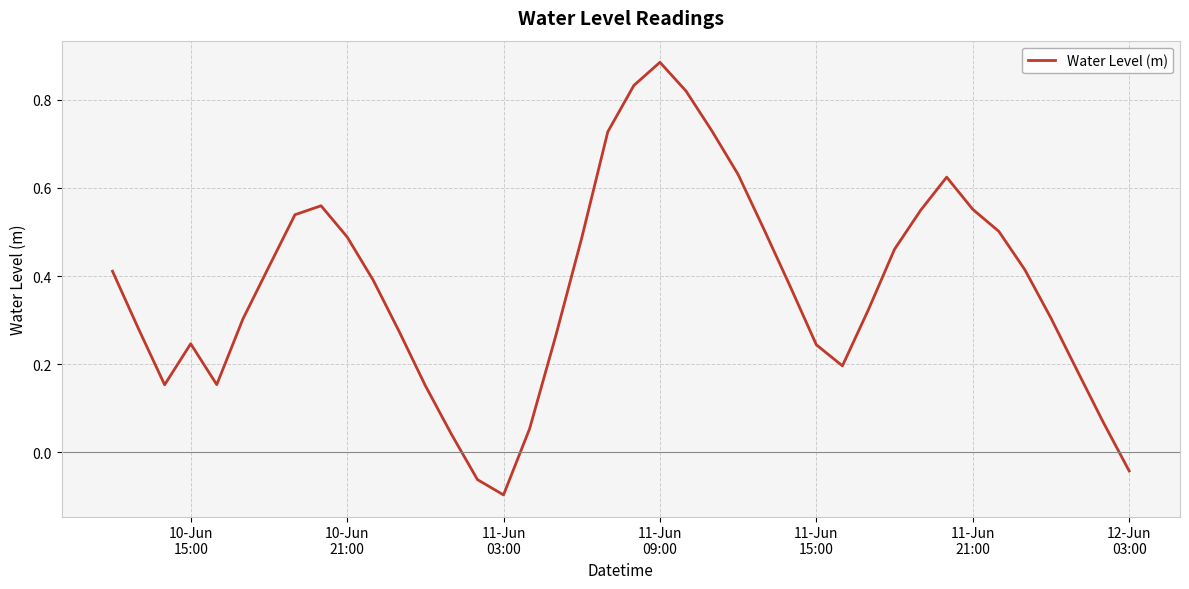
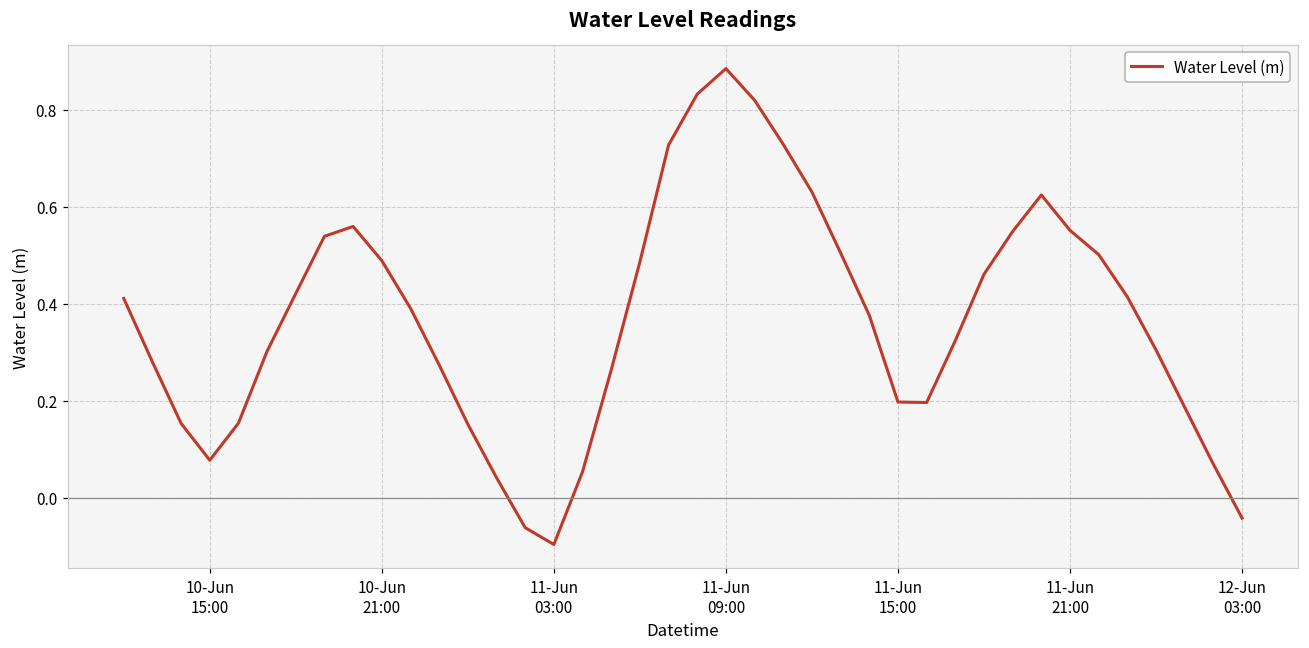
10-Jun 15:00: 0.25 -> 0.08
11-Jun 15:00: 0.24 -> 0.20
